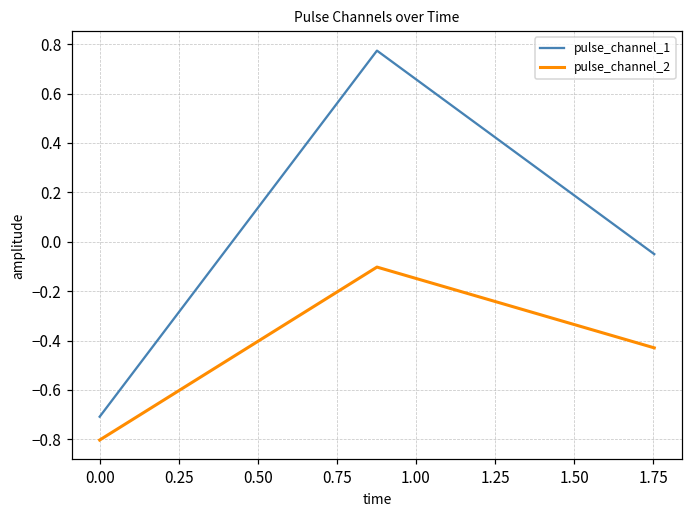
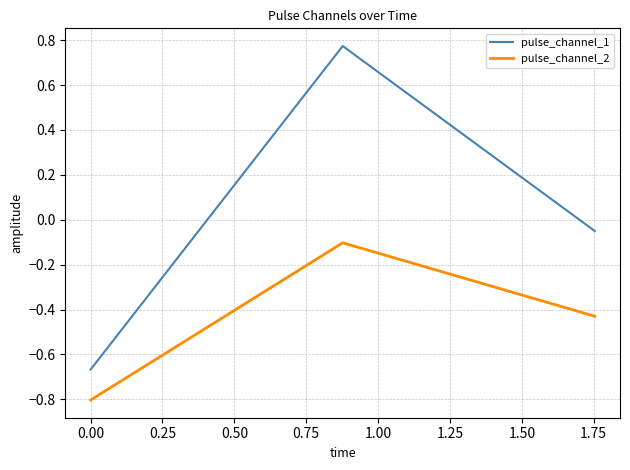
pulse_channel_1, 0.00: -0.71 -> -0.67
